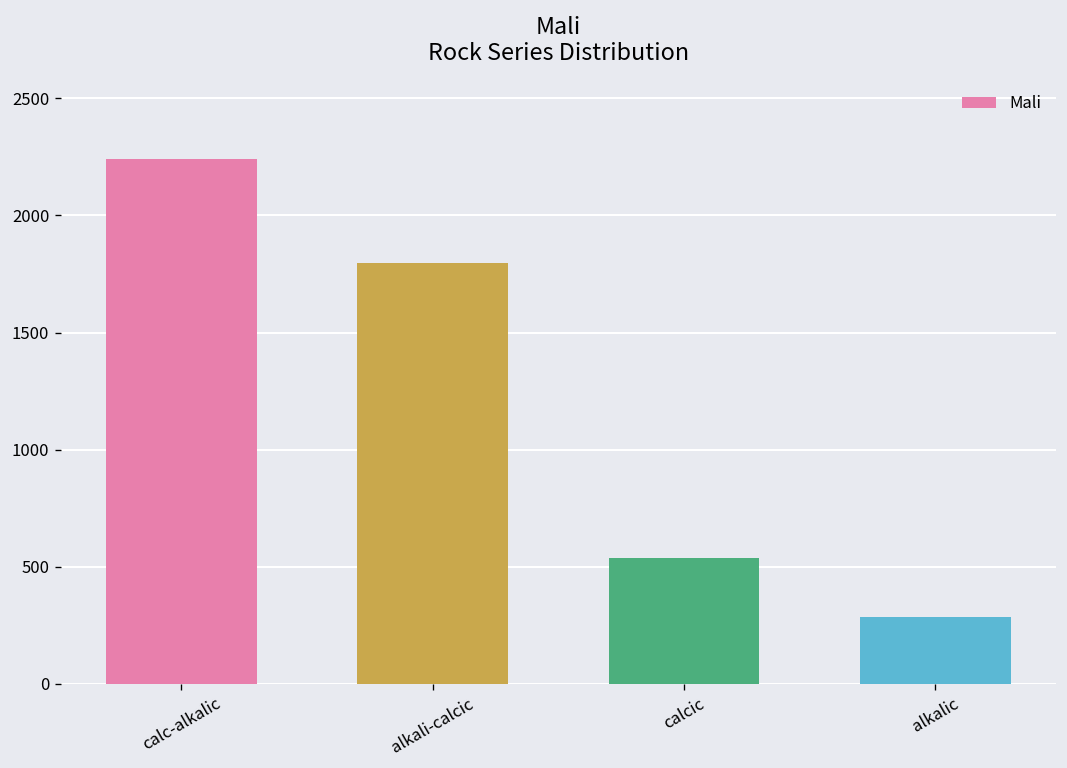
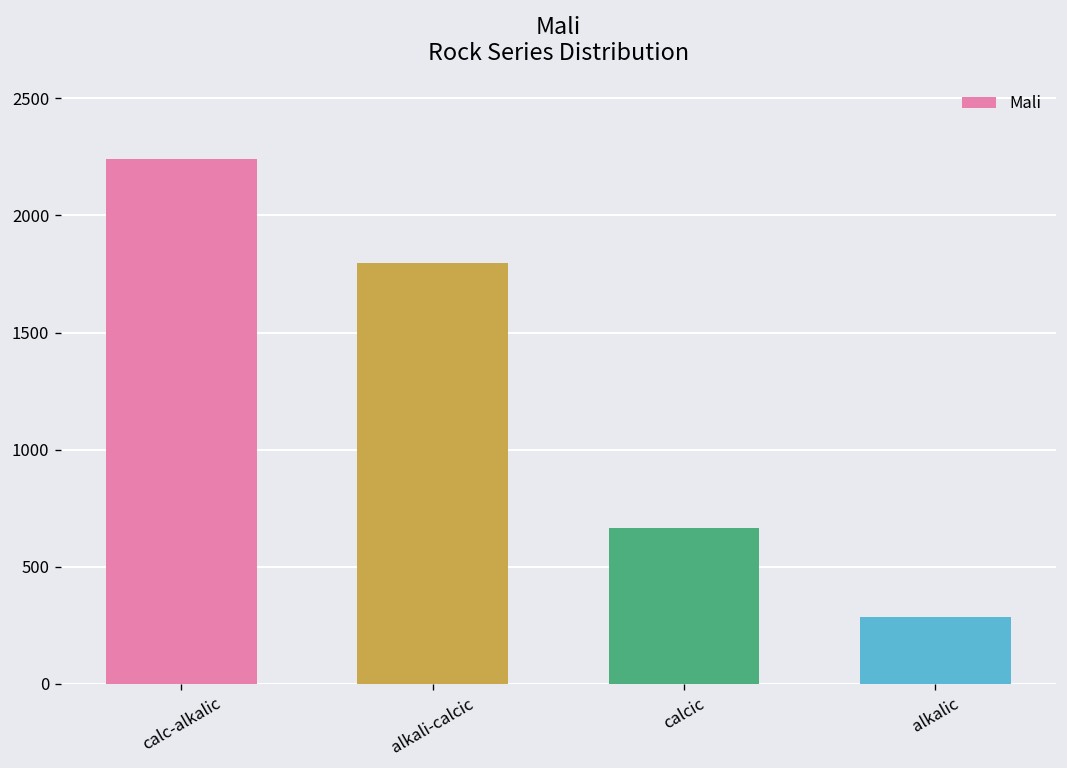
calcic: 540 -> 670
